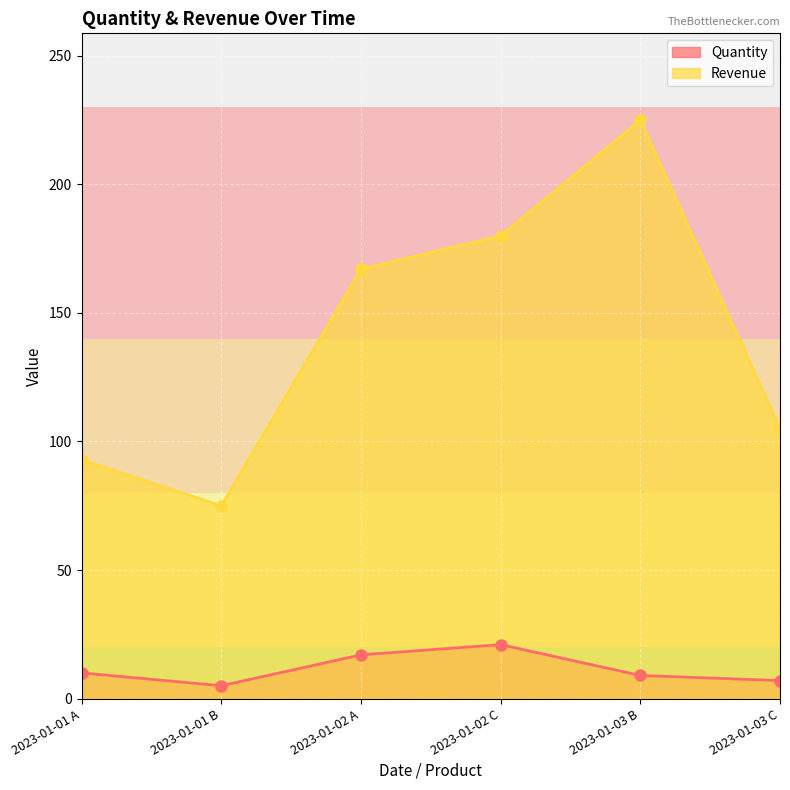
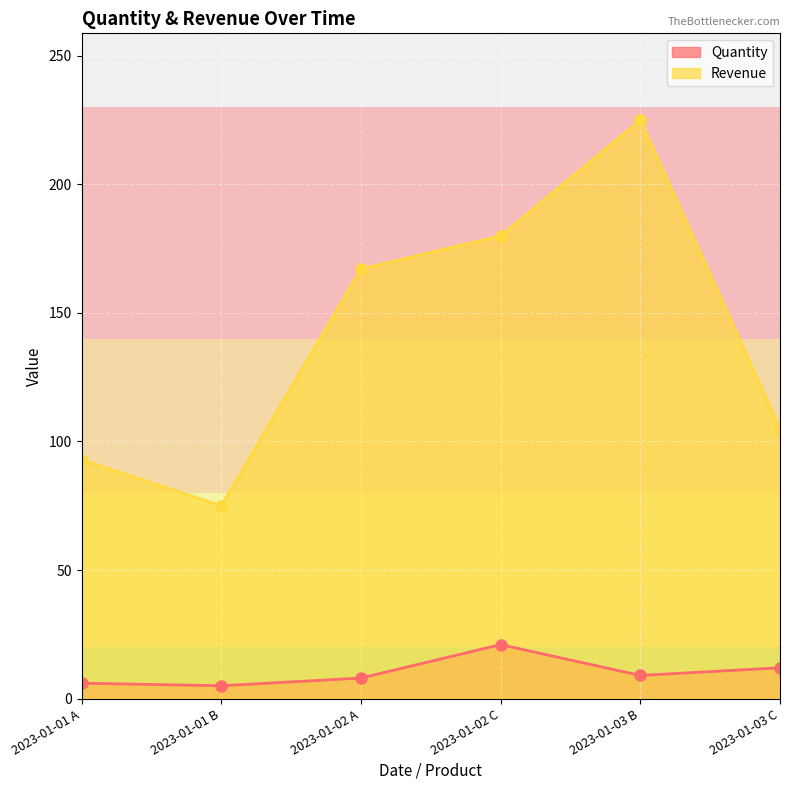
Quantity, 2023-01-01 A: 10 -> 6
Quantity, 2023-01-02 A: 17 -> 8
Quantity, 2023-01-03 C: 7 -> 12
